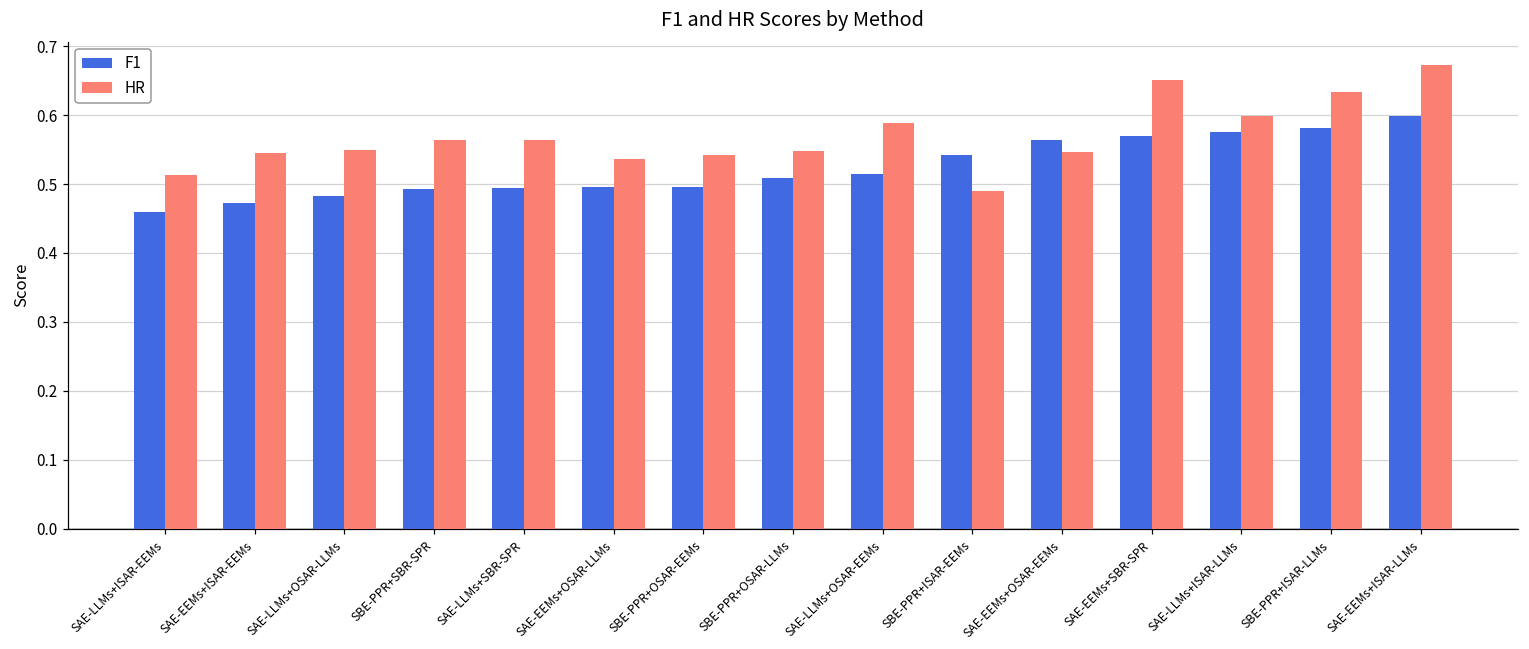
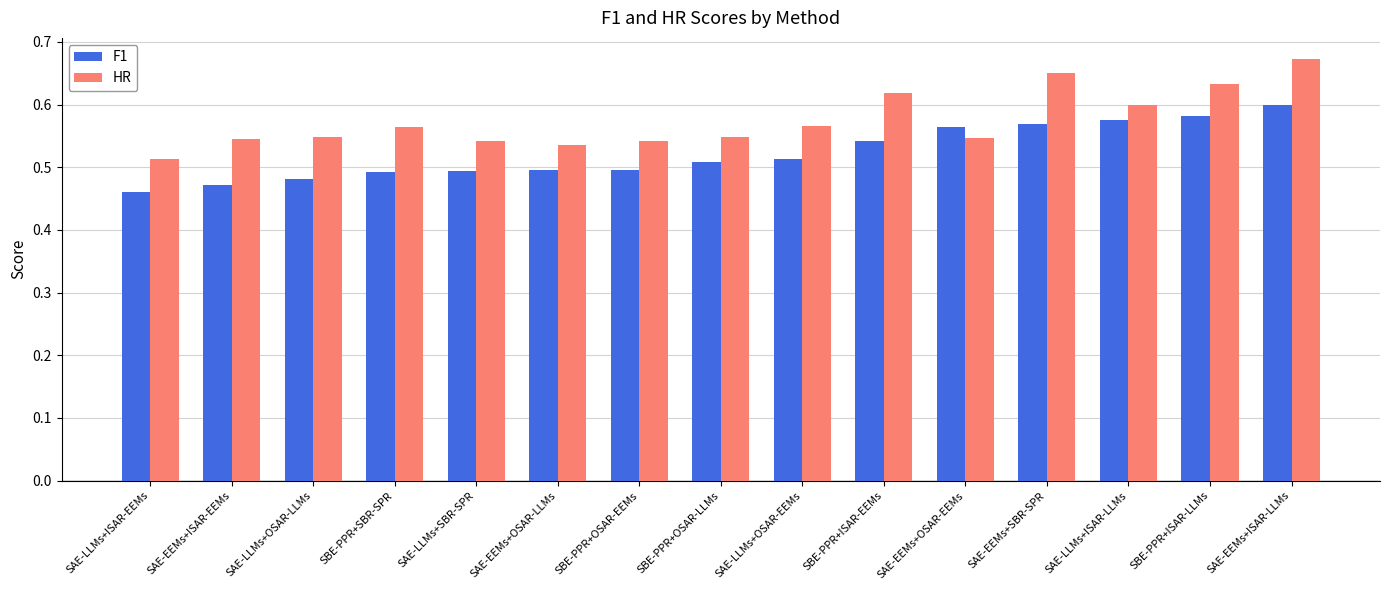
HR, SAE-LLMs+SBR-SPR: 0.56 -> 0.54
HR, SAE-LLMs+OSAR-EEMs: 0.59 -> 0.57
HR, SBE-PPR+ISAR-EEMs: 0.49 -> 0.62
